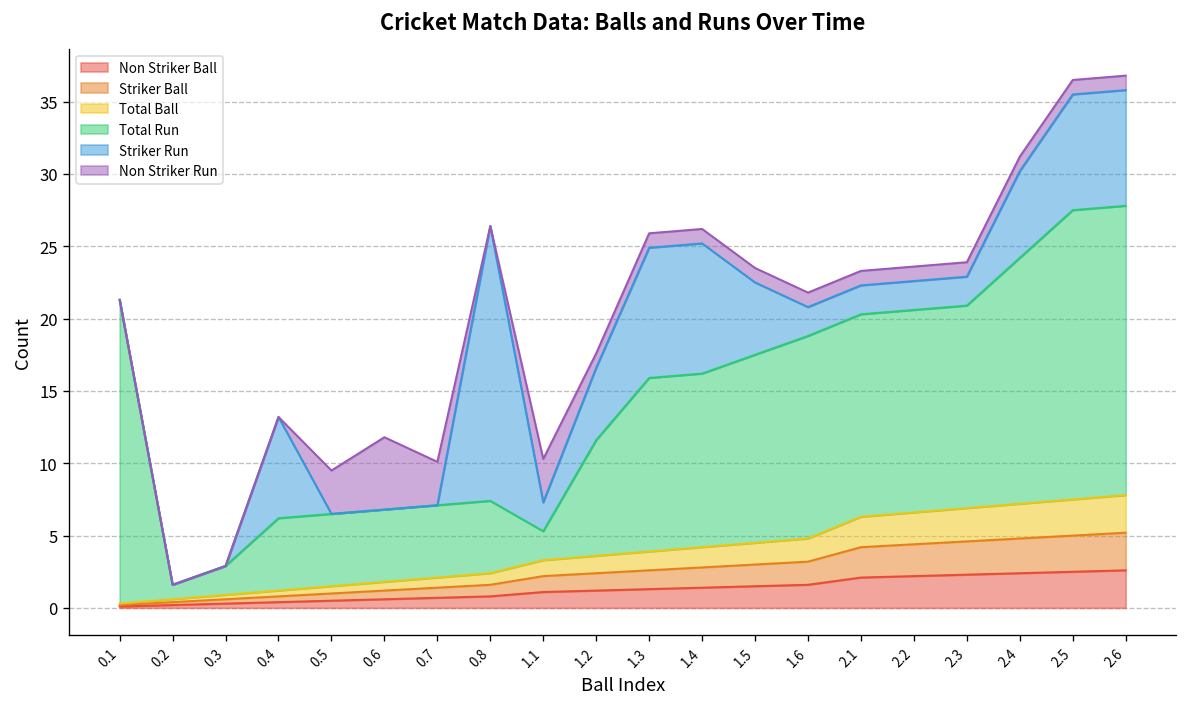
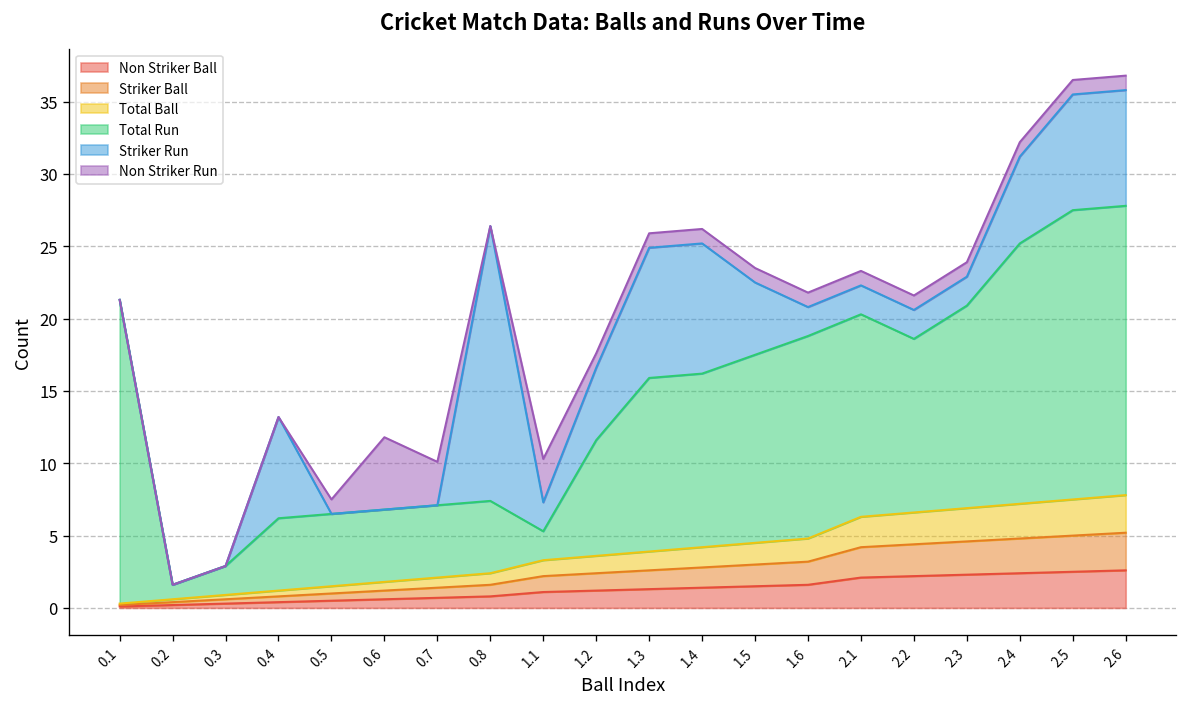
Non Striker Run, 0.5: 3 -> 1
Total Run, 2.2: 14 -> 12
Total Run, 2.4: 17 -> 18
